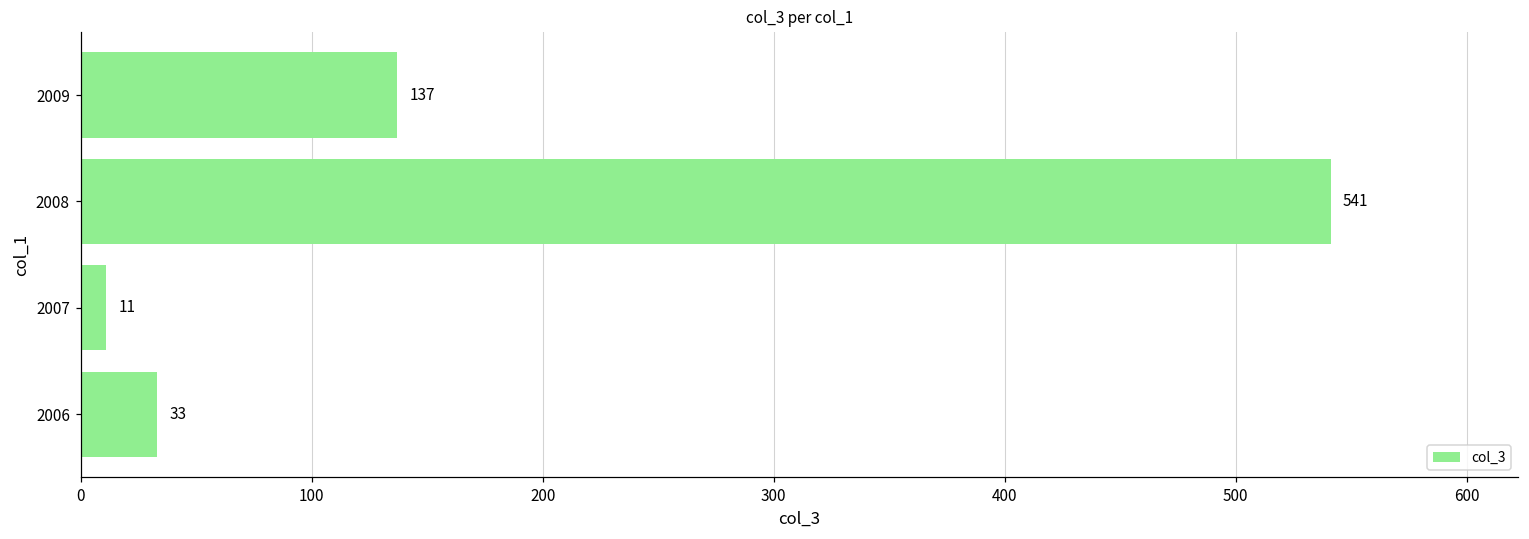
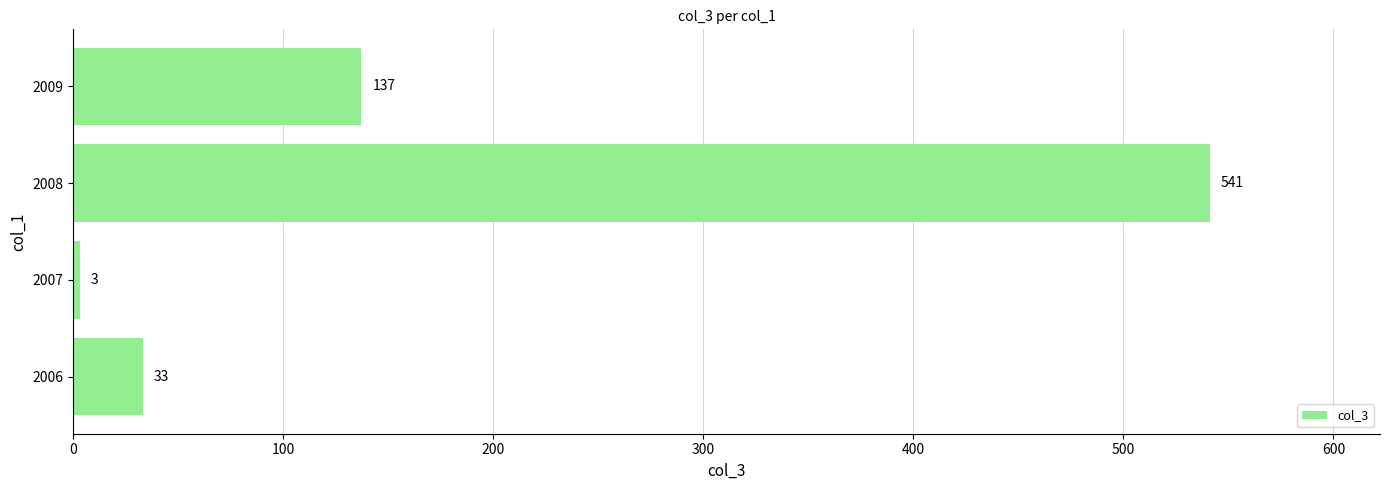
2007: 11 -> 3
